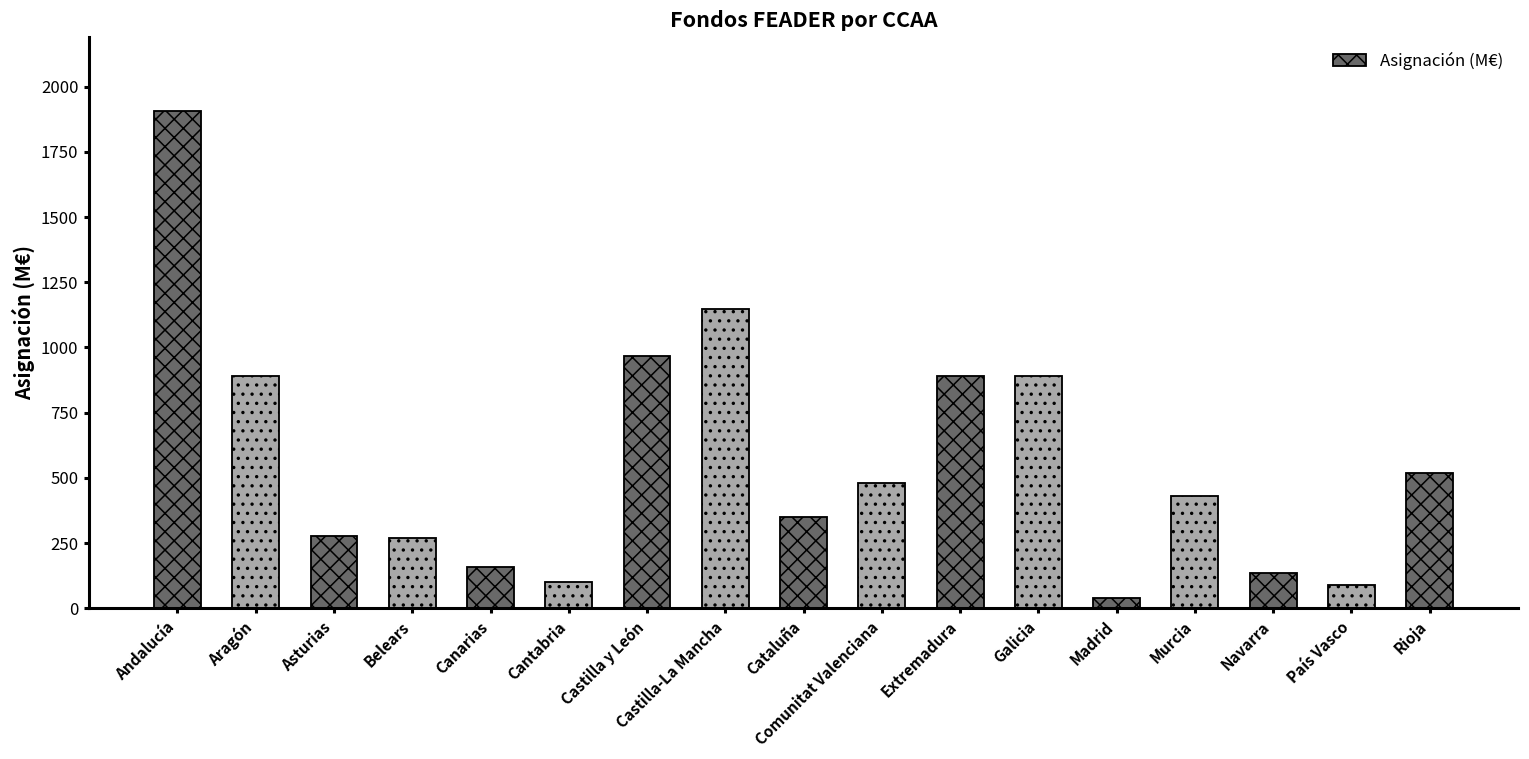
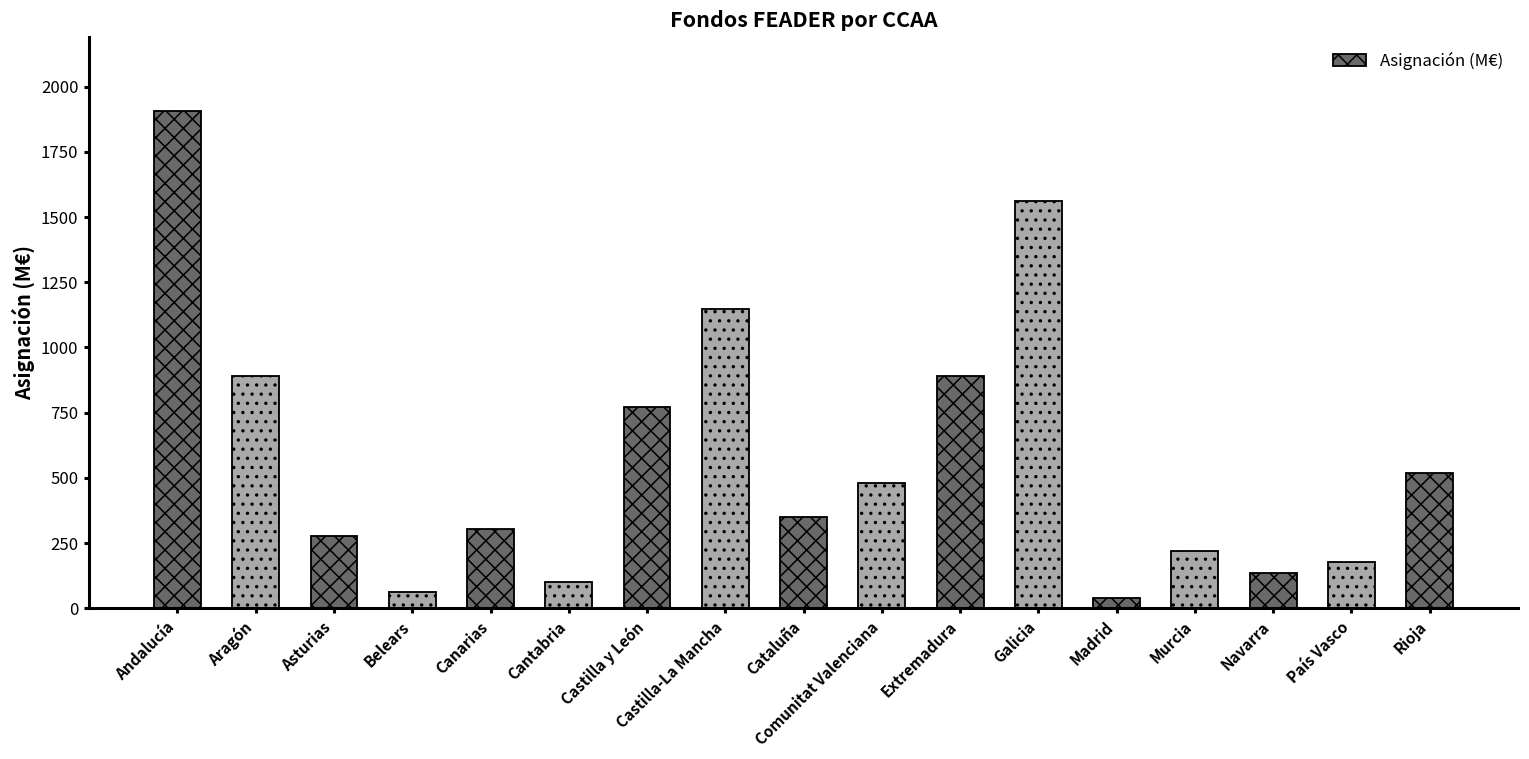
Belears: 270 -> 60
Canarias: 160 -> 300
Castilla y León: 970 -> 770
Galicia: 890 -> 1560
Murcia: 430 -> 220
País Vasco: 90 -> 180
